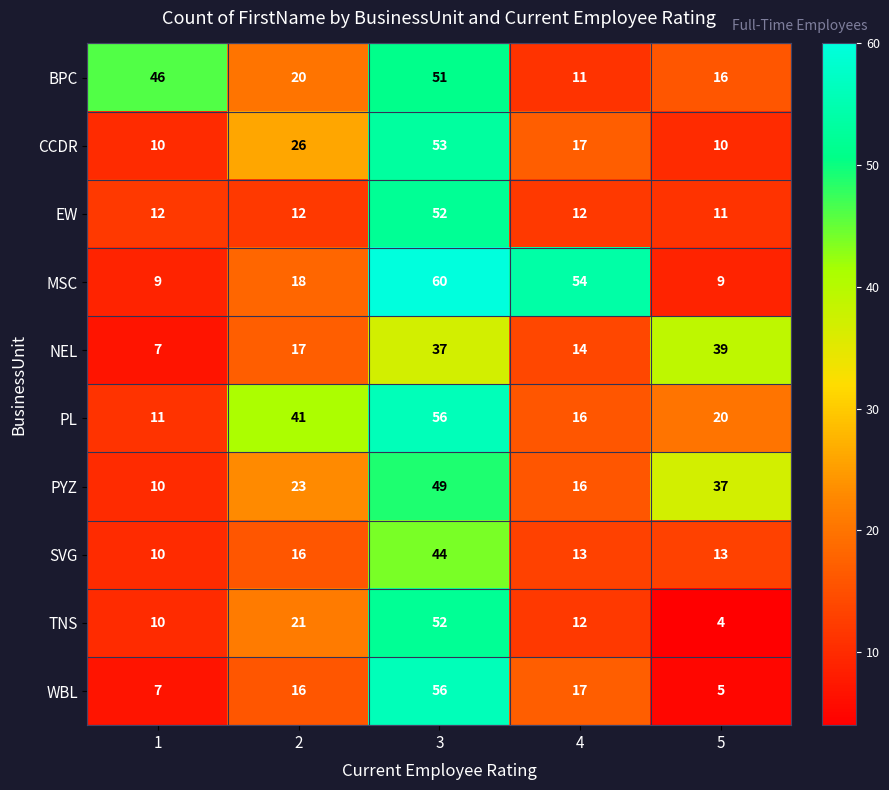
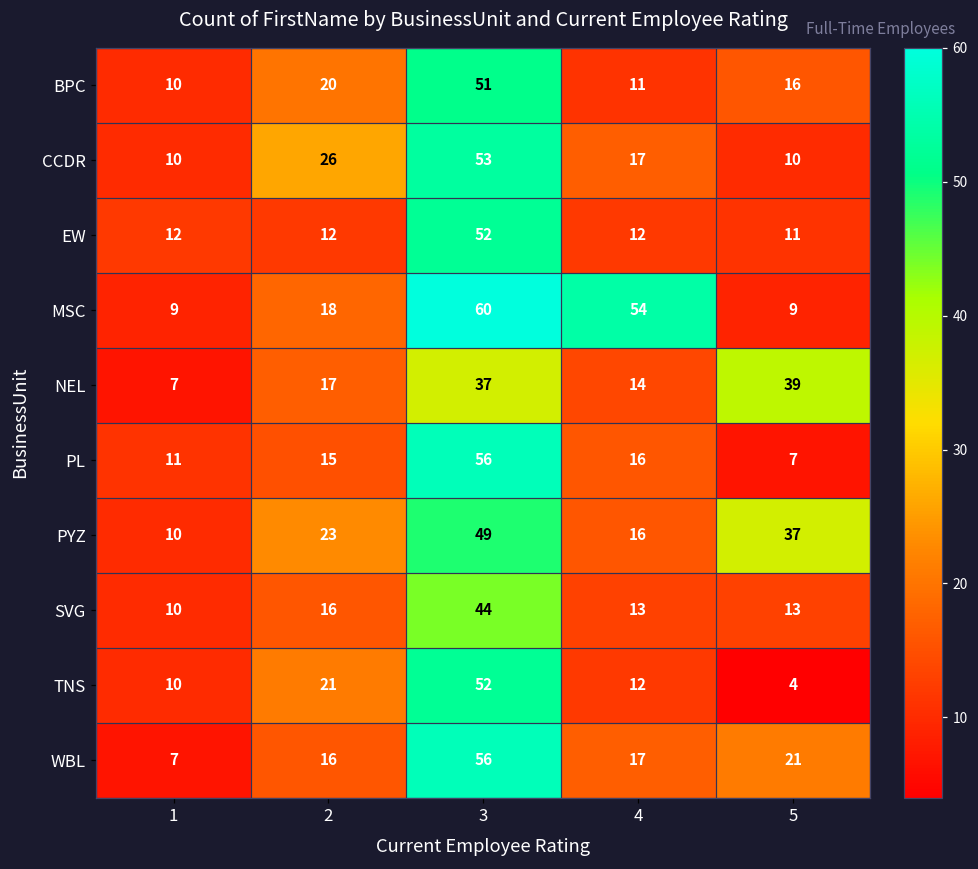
BPC, 1: 46 -> 10
PL, 2: 41 -> 15
PL, 5: 20 -> 7
WBL, 5: 5 -> 21
